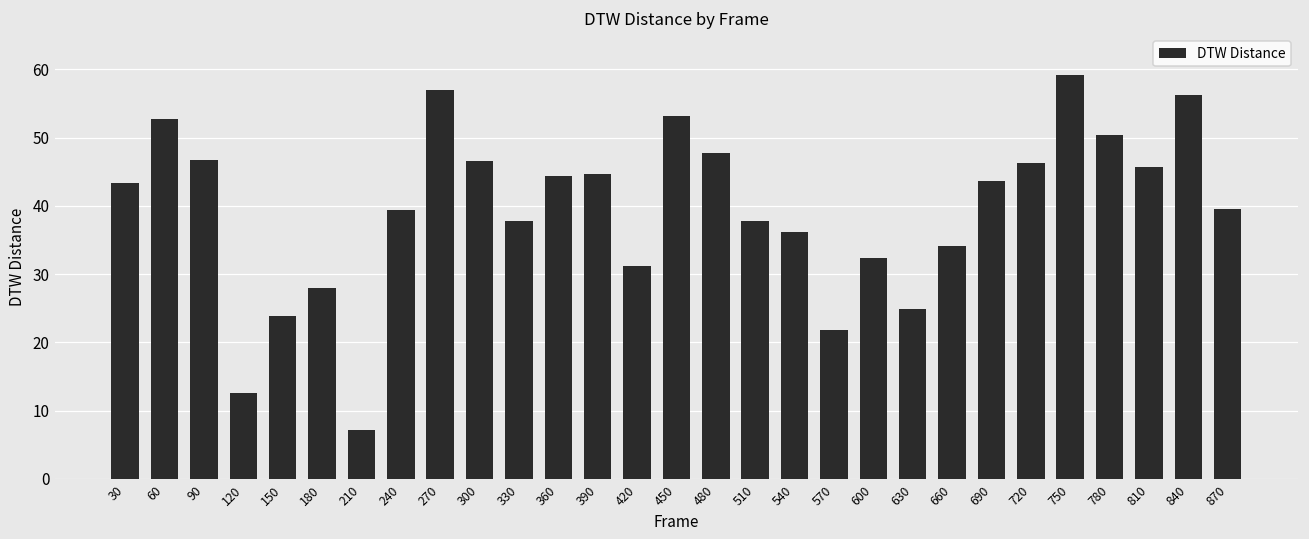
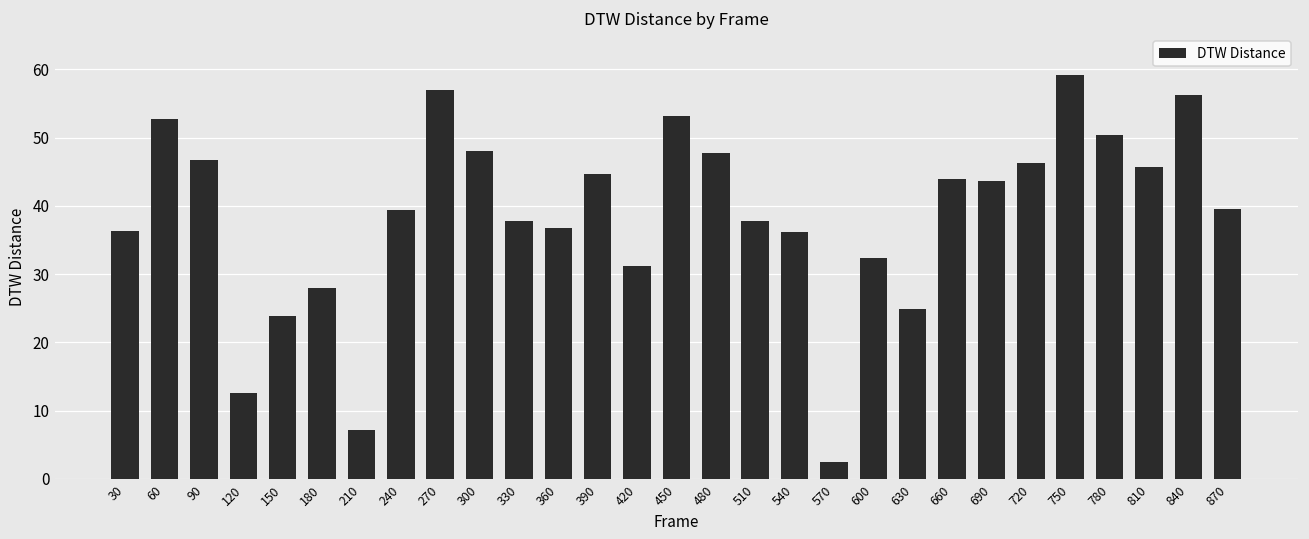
30: 43 -> 36
300: 47 -> 48
360: 44 -> 37
570: 22 -> 2
660: 34 -> 44
